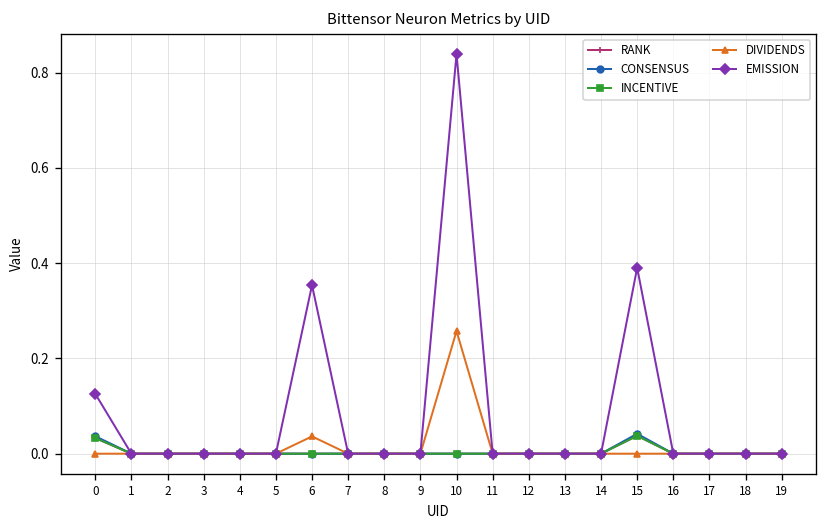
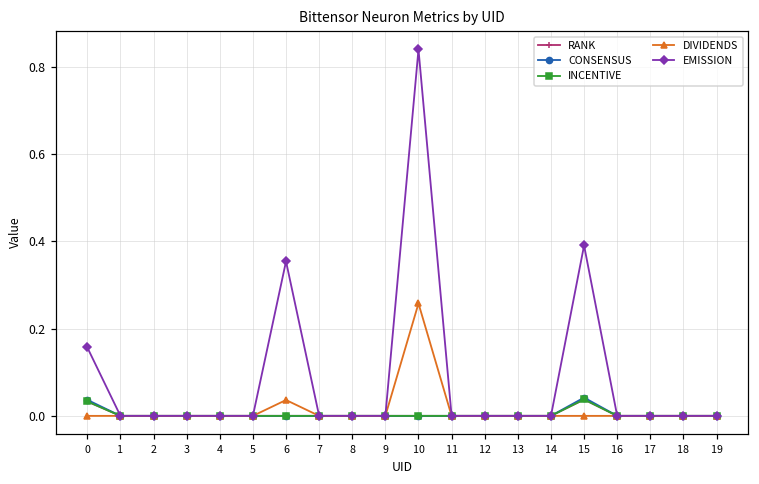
EMISSION, 0: 0.13 -> 0.16
